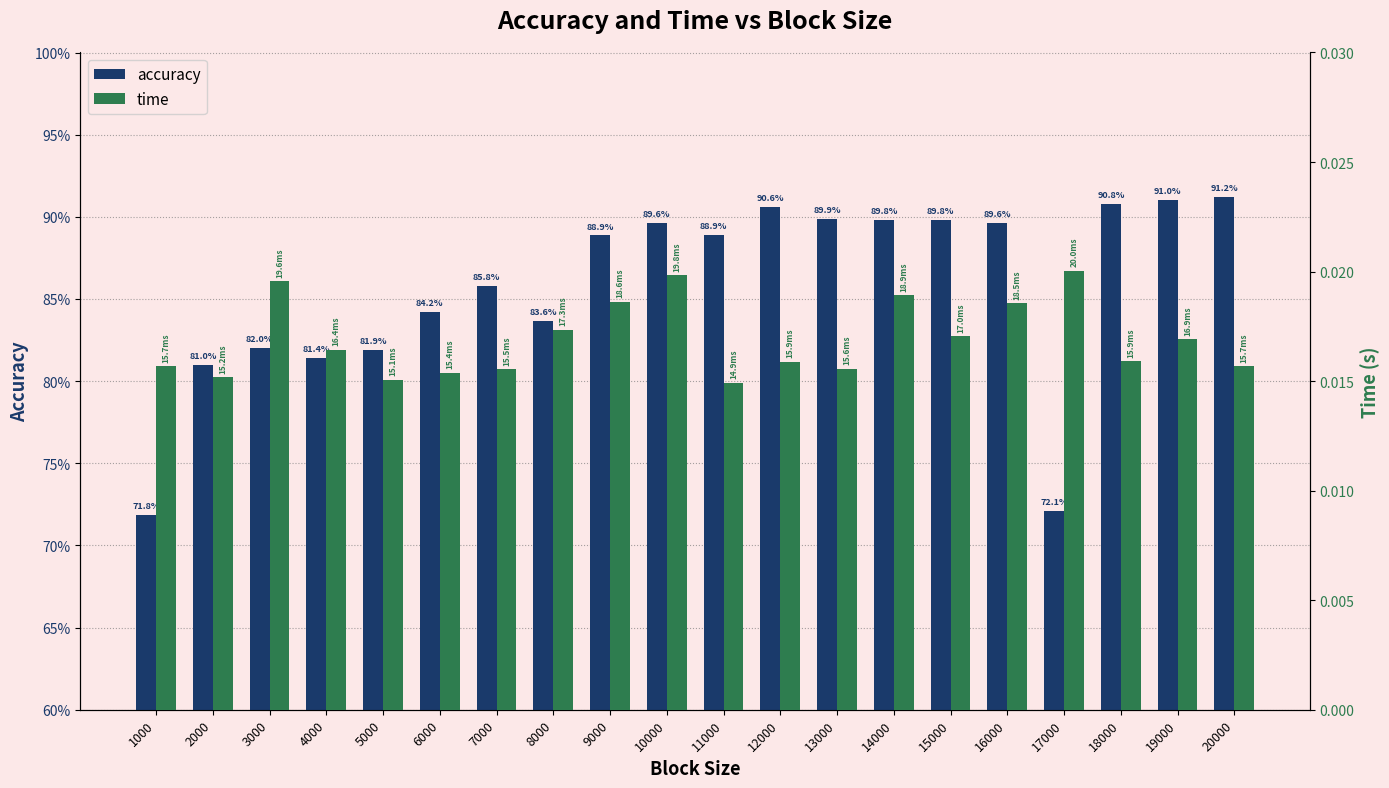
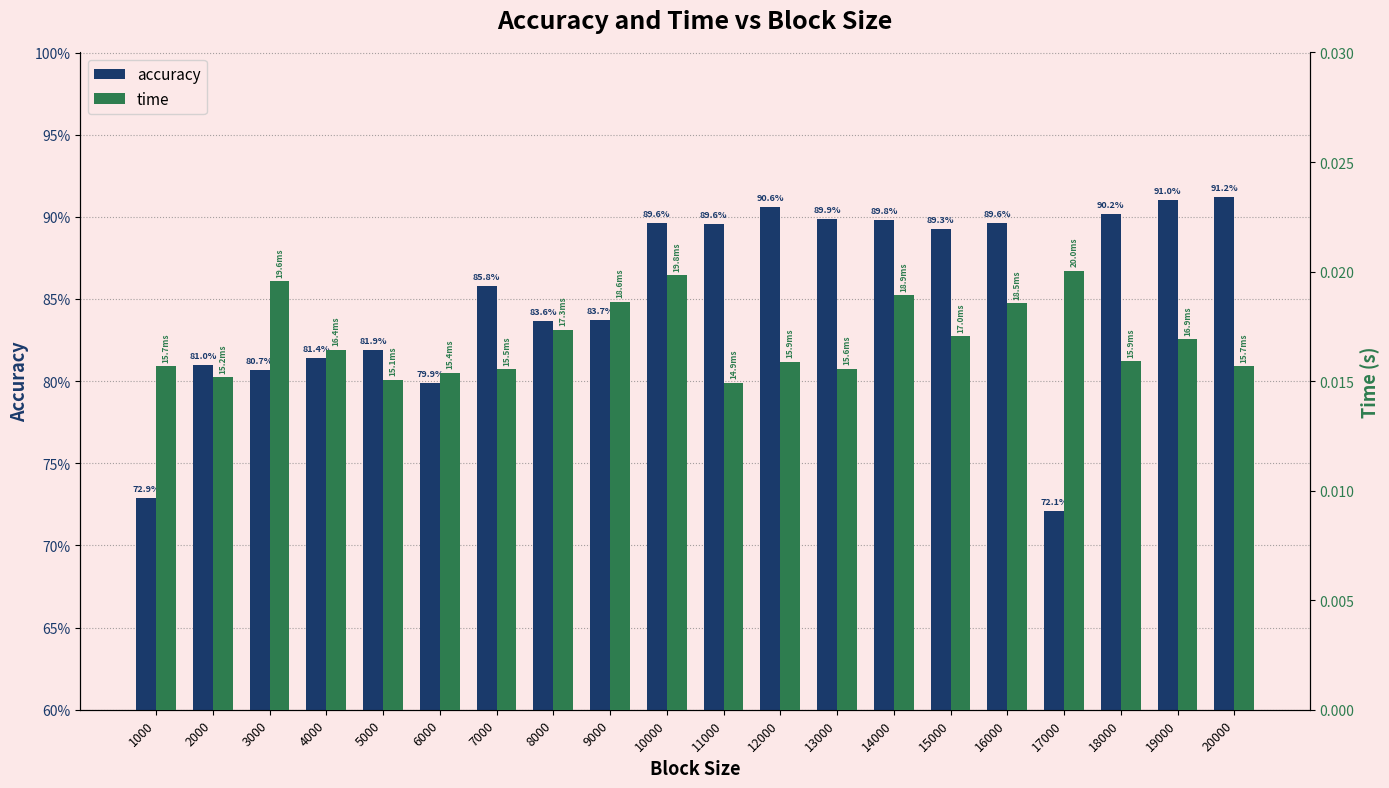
accuracy, 1000: 71.8% -> 72.9%
accuracy, 3000: 82.0% -> 80.7%
accuracy, 6000: 84.2% -> 79.9%
accuracy, 9000: 88.9% -> 83.7%
accuracy, 11000: 88.9% -> 89.6%
accuracy, 15000: 89.8% -> 89.3%
accuracy, 18000: 90.8% -> 90.2%
